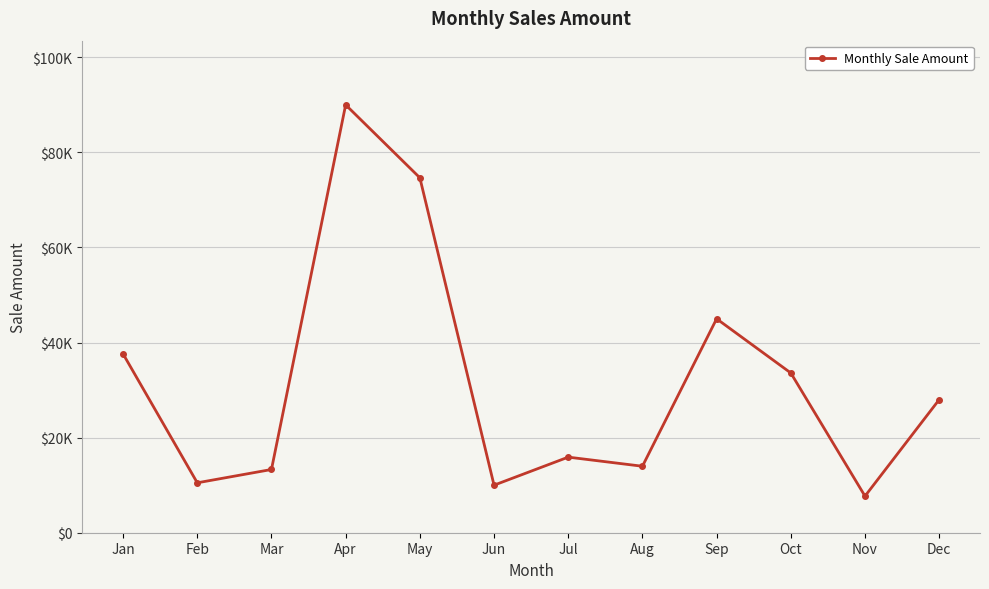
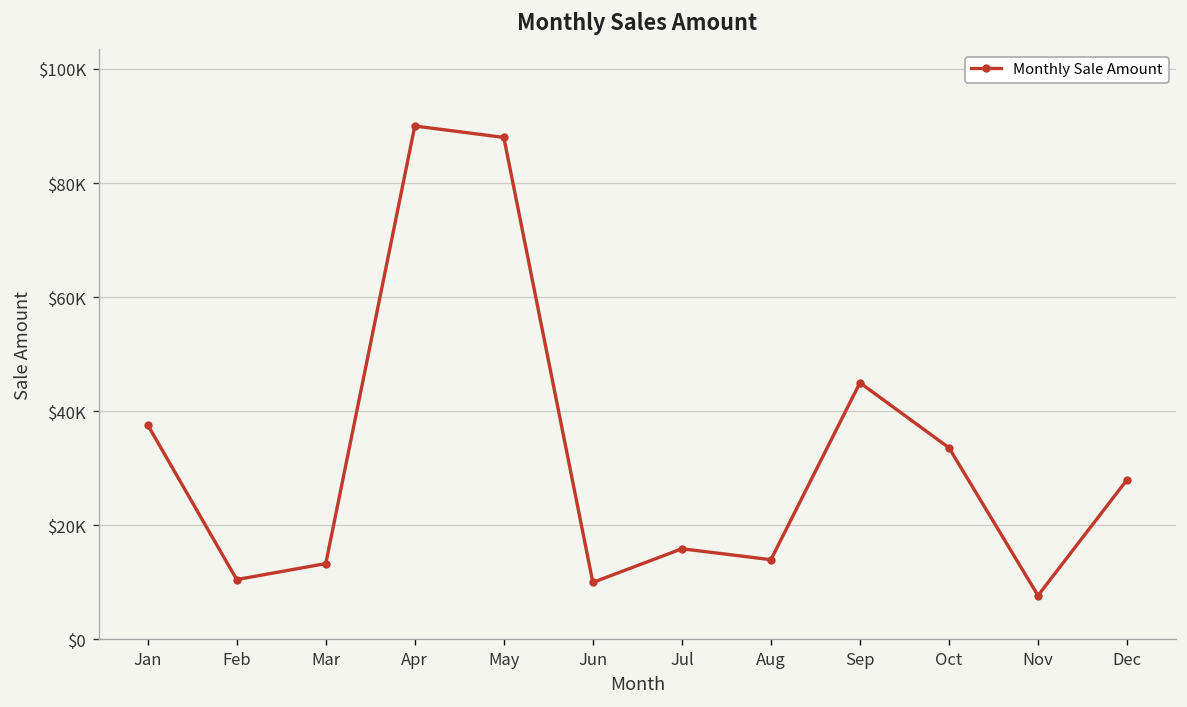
May: $75000 -> $88000
